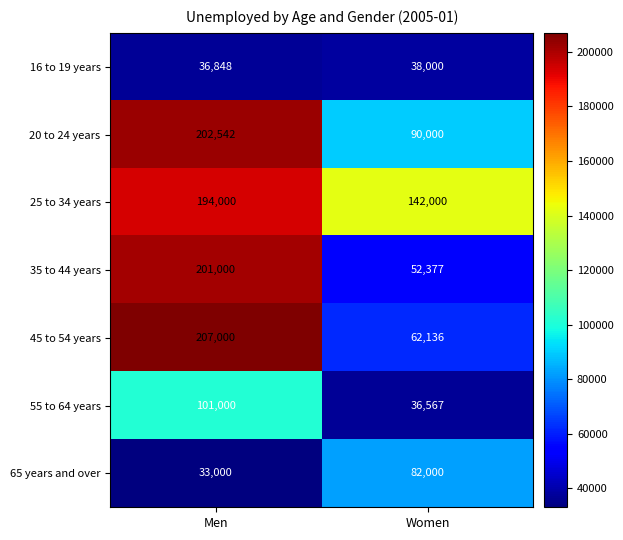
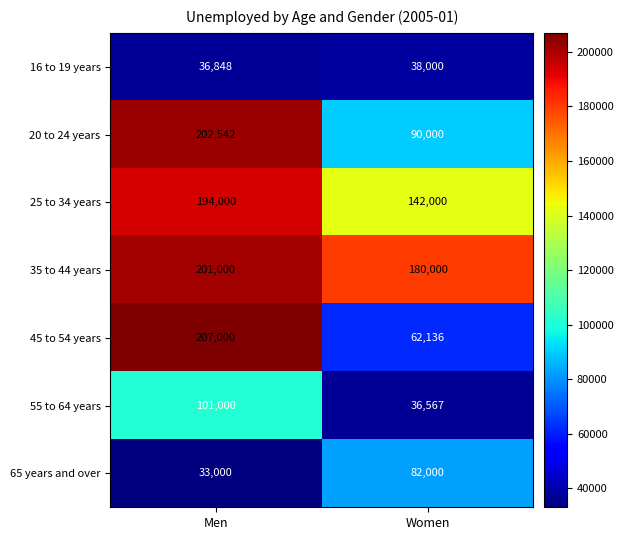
35 to 44 years, Women: 52,377 -> 180,000
